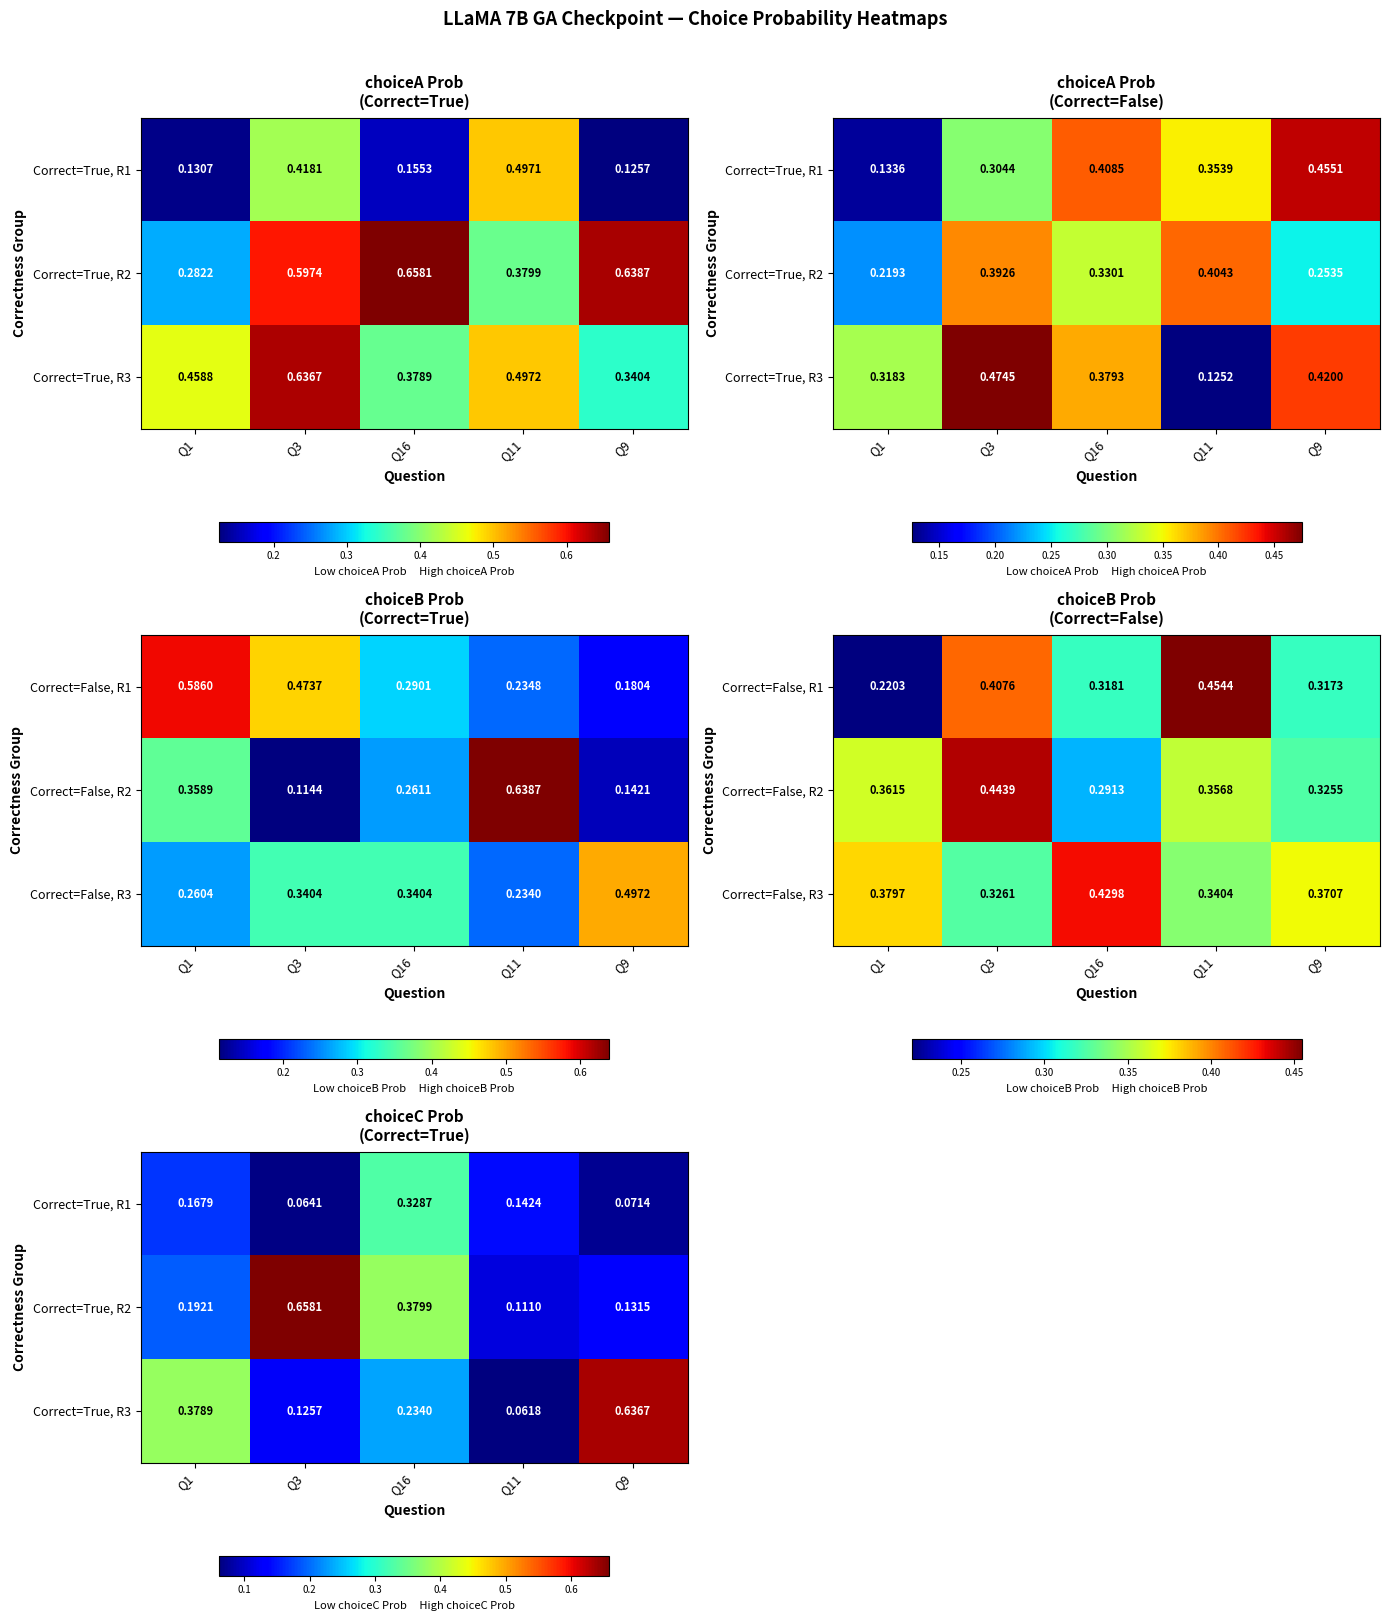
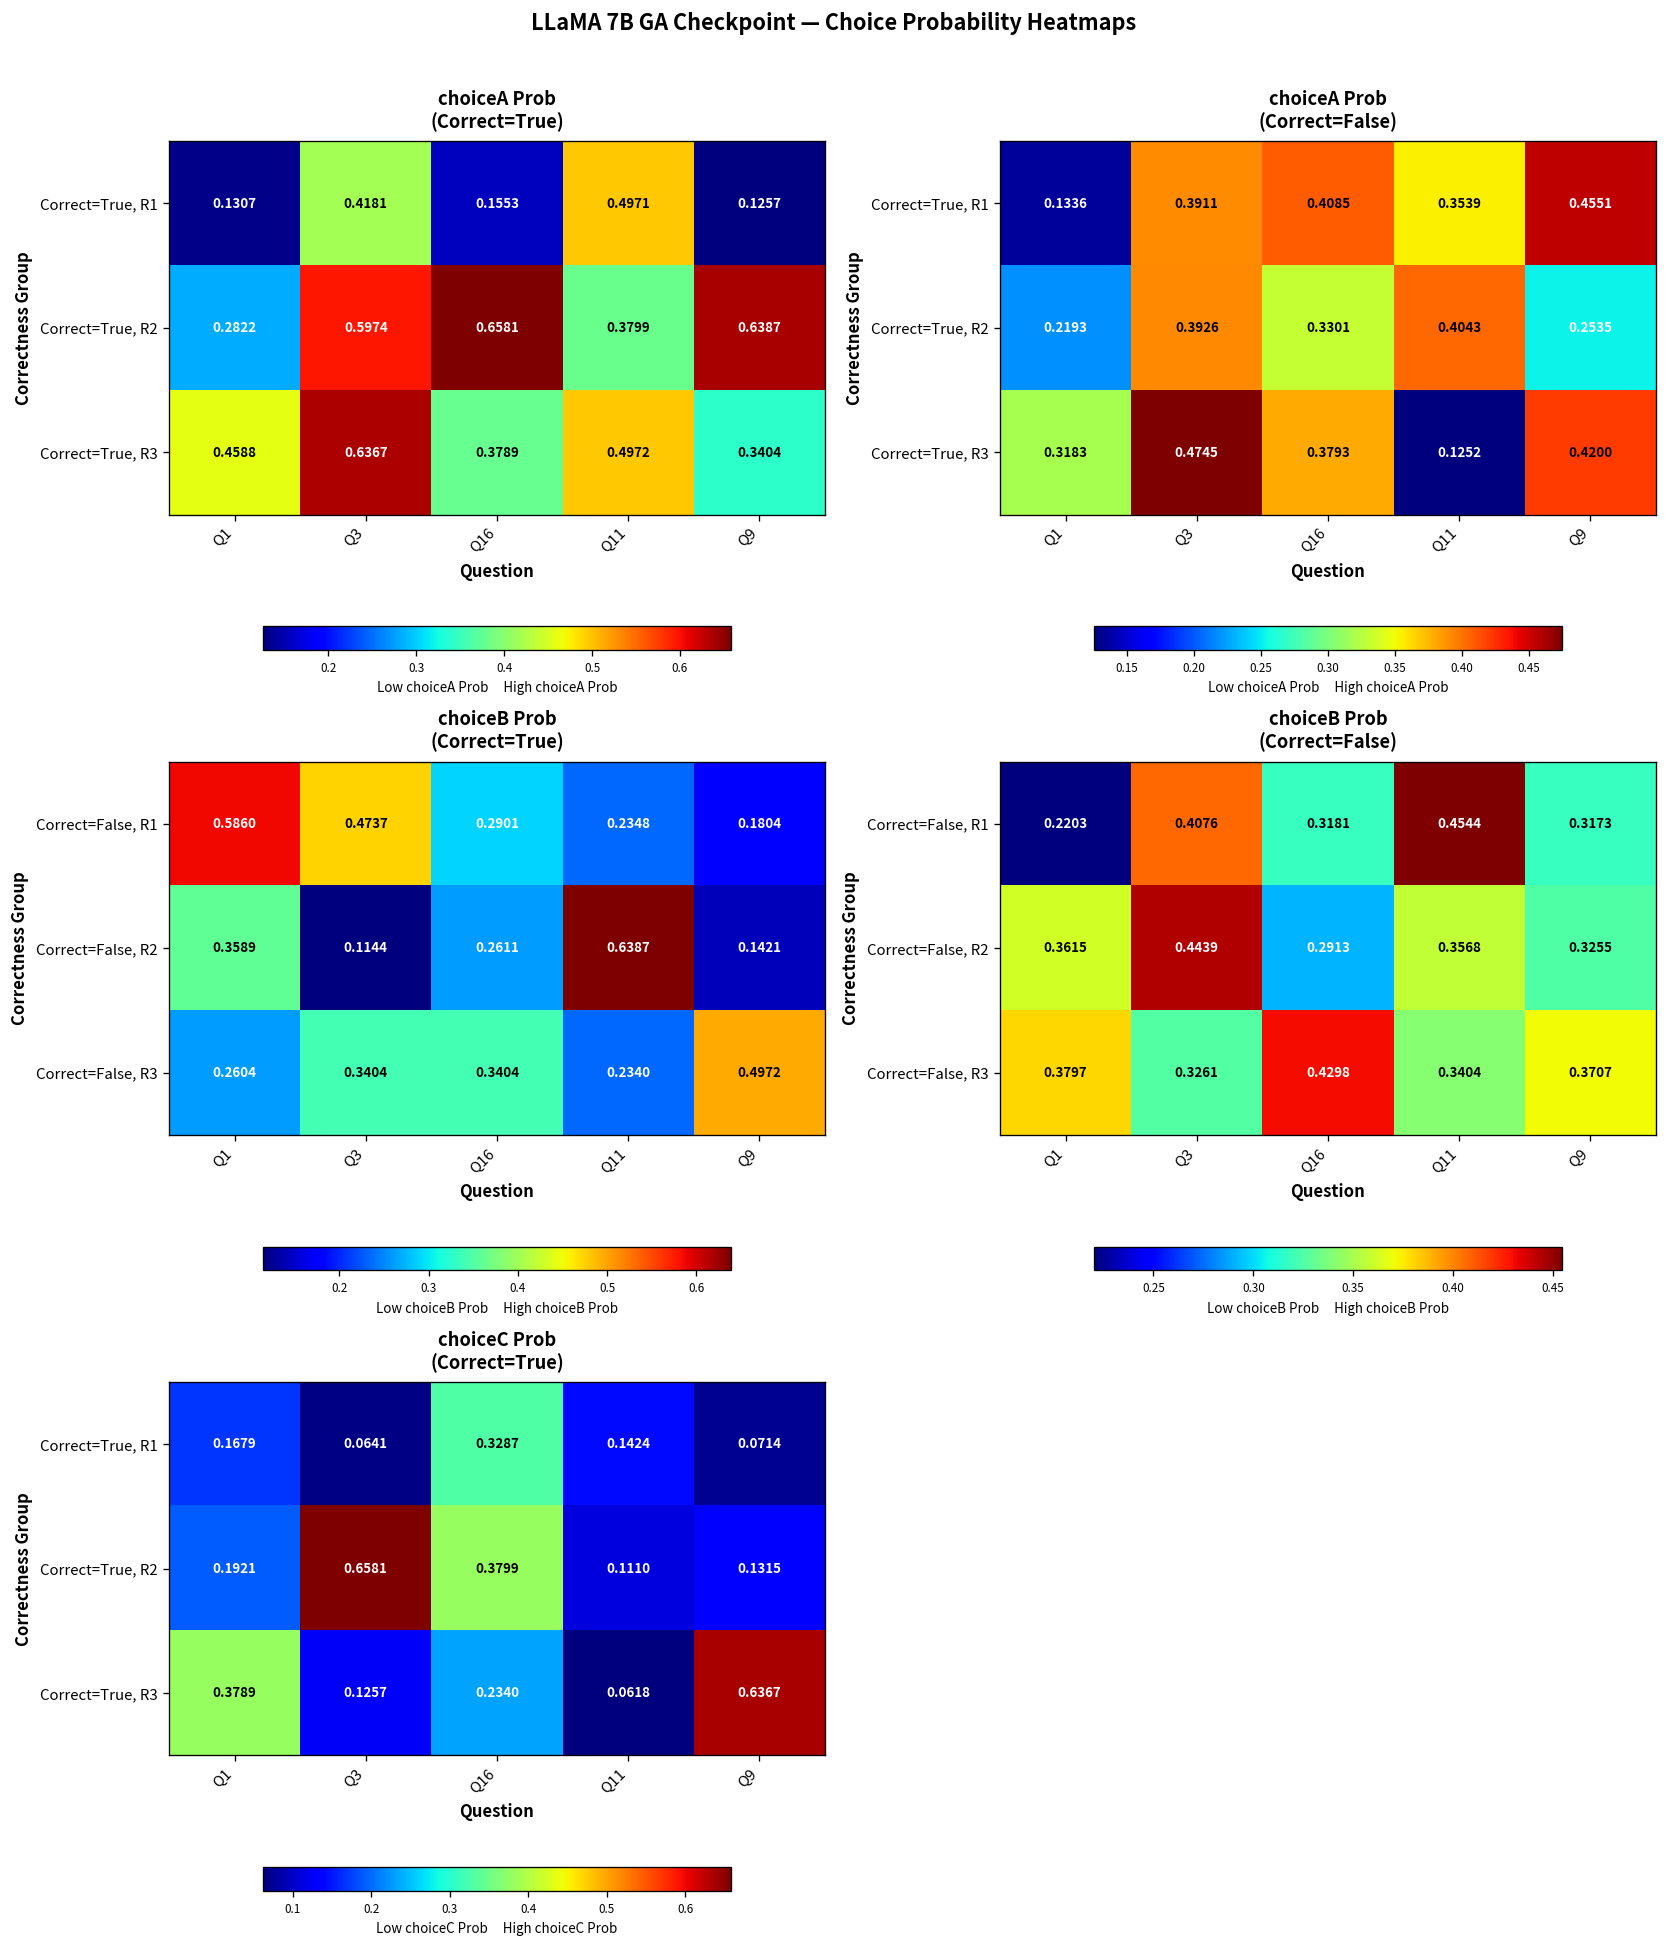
choiceA Prob (Correct=False), Correct=True, R1, Q3: 0.3044 -> 0.3911
